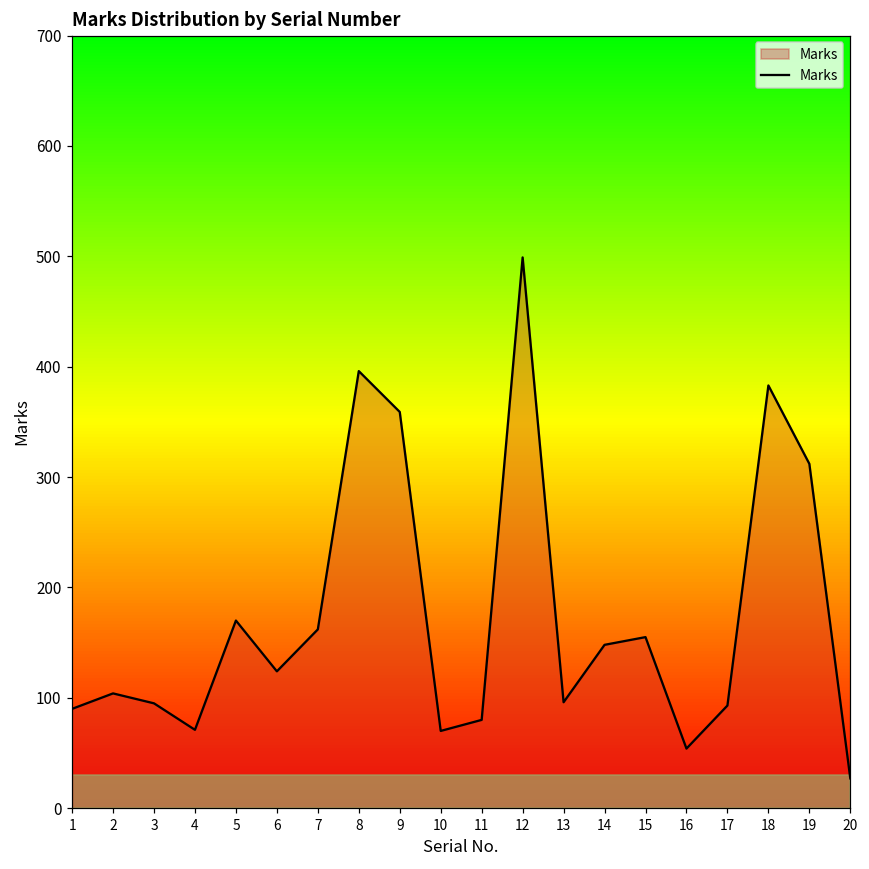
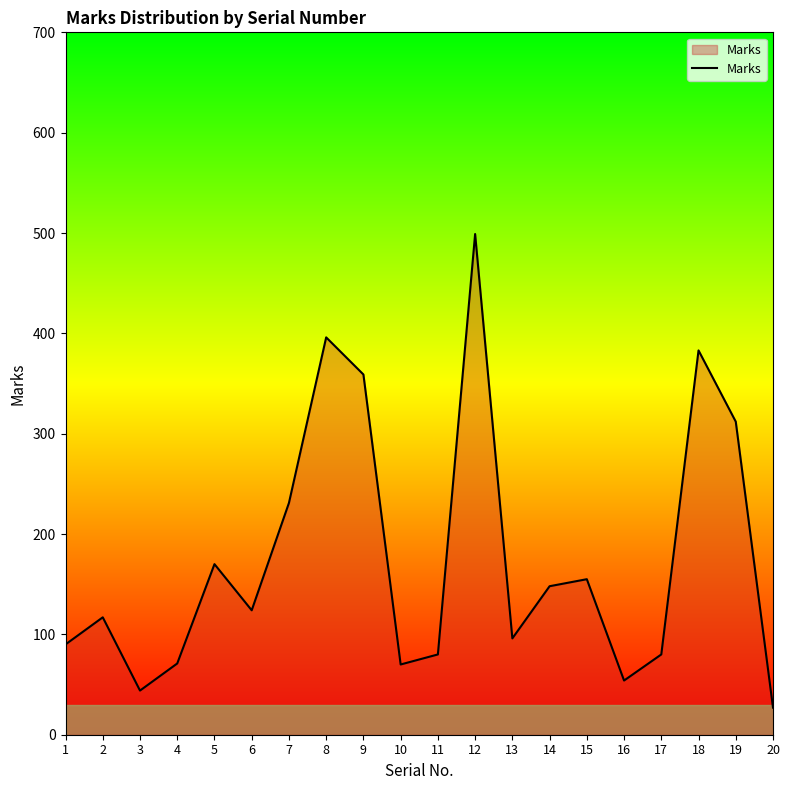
2: 104 -> 117
3: 95 -> 44
7: 162 -> 231
17: 93 -> 80
